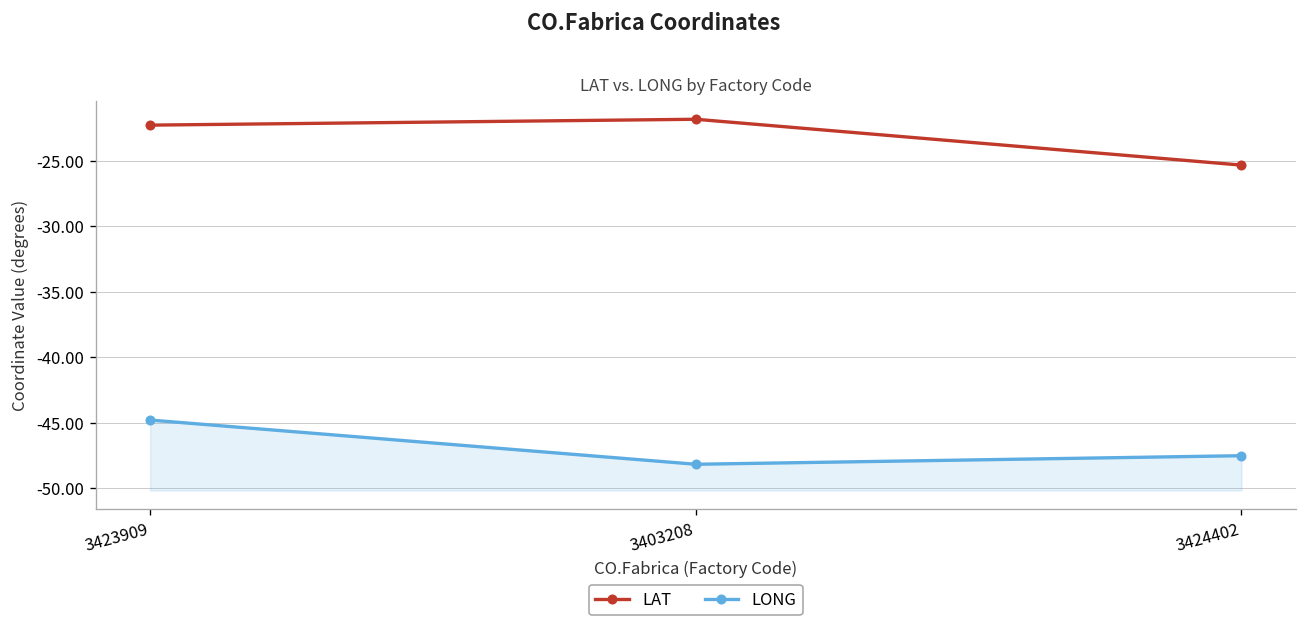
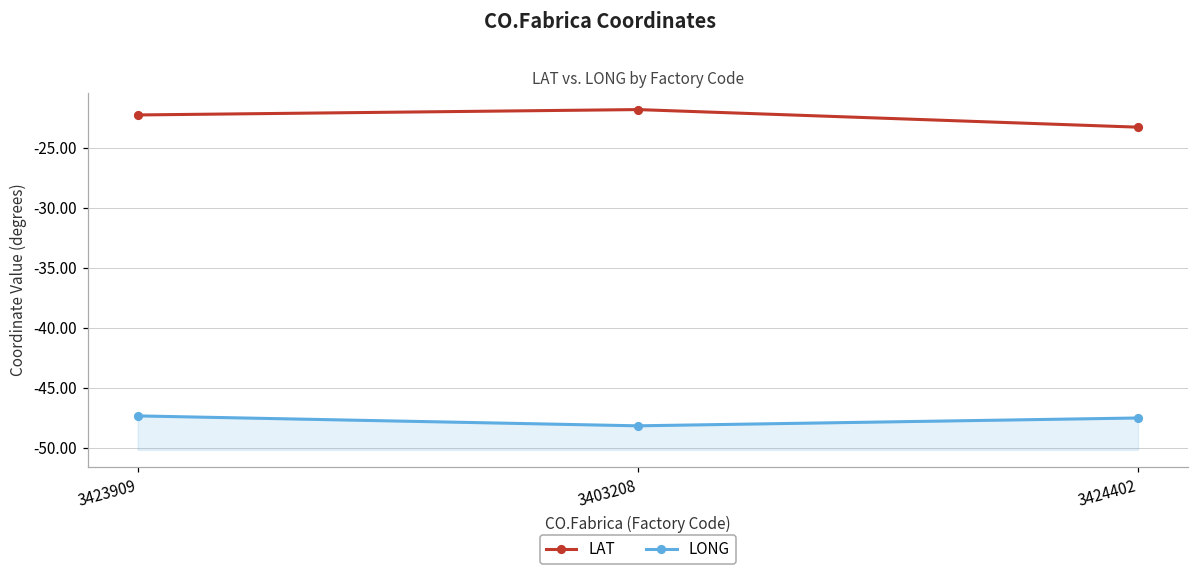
LONG, 3423909: -44.8 -> -47.3
LAT, 3424402: -25.3 -> -23.3
